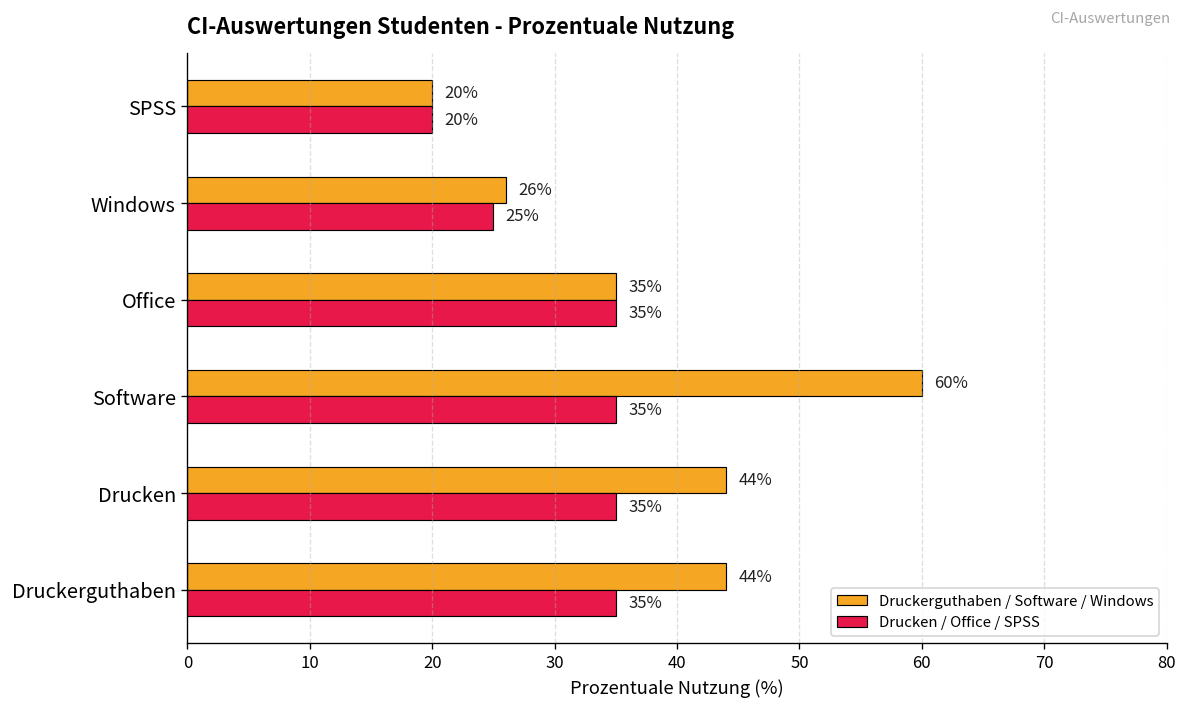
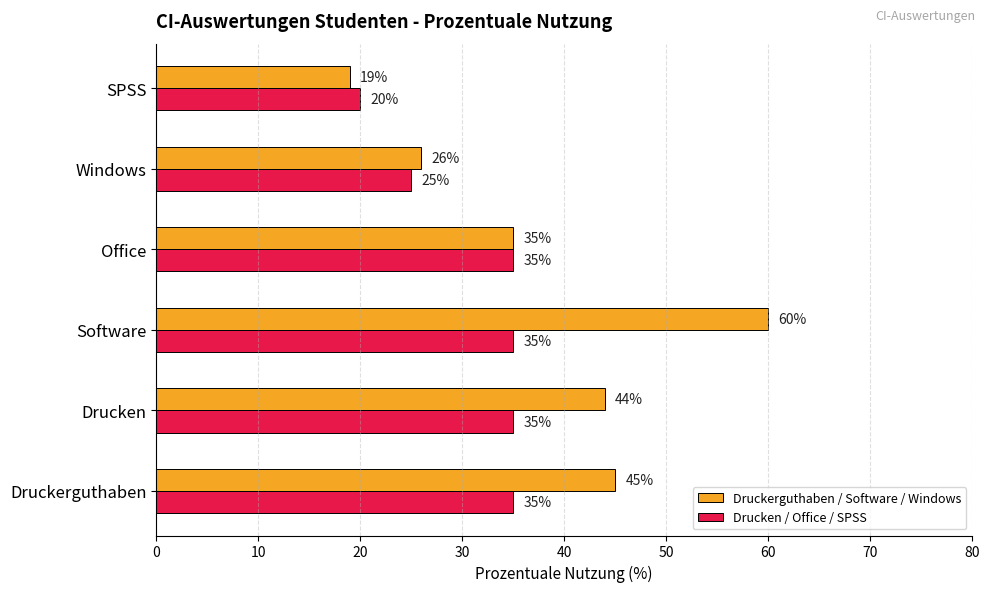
Druckerguthaben / Software / Windows, SPSS: 20% -> 19%
Druckerguthaben / Software / Windows, Druckerguthaben: 44% -> 45%
